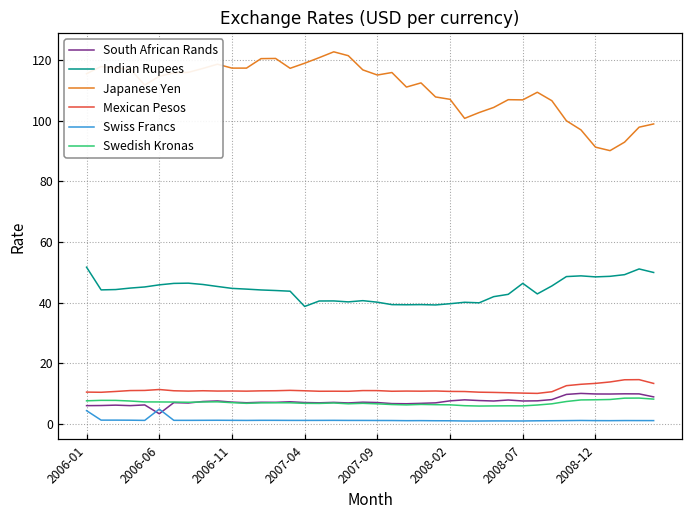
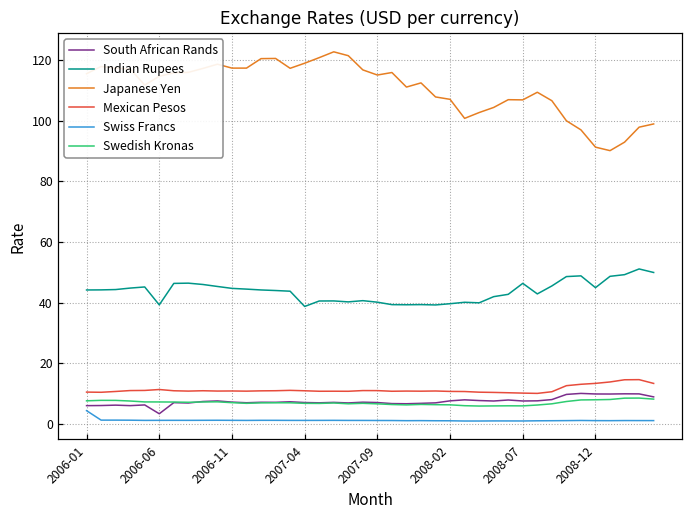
Indian Rupees, 2006-01: 52 -> 44
Indian Rupees, 2006-06: 46 -> 39
Swiss Francs, 2006-06: 5 -> 1
Indian Rupees, 2008-12: 49 -> 45
